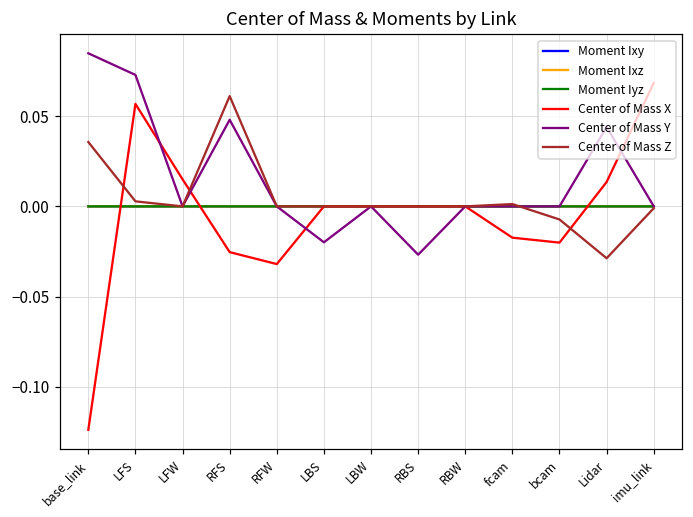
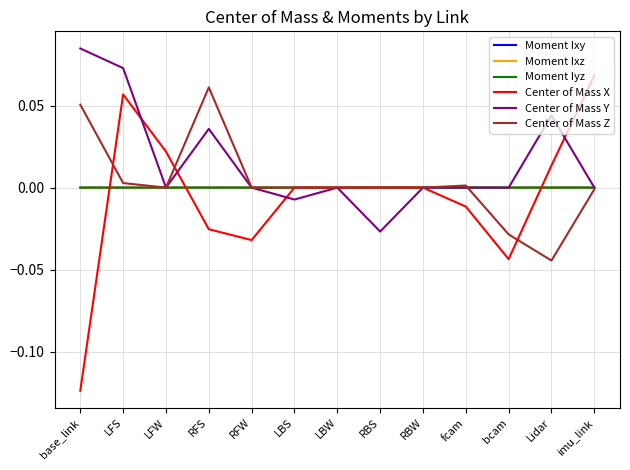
Center of Mass Z, base_link: 0.036 -> 0.051
Center of Mass X, LFW: 0.015 -> 0.022
Center of Mass Y, RFS: 0.048 -> 0.036
Center of Mass Y, LBS: -0.020 -> -0.007
Center of Mass X, fcam: -0.017 -> -0.012
Center of Mass X, bcam: -0.020 -> -0.044
Center of Mass Z, bcam: -0.007 -> -0.029
Center of Mass Z, Lidar: -0.029 -> -0.044
